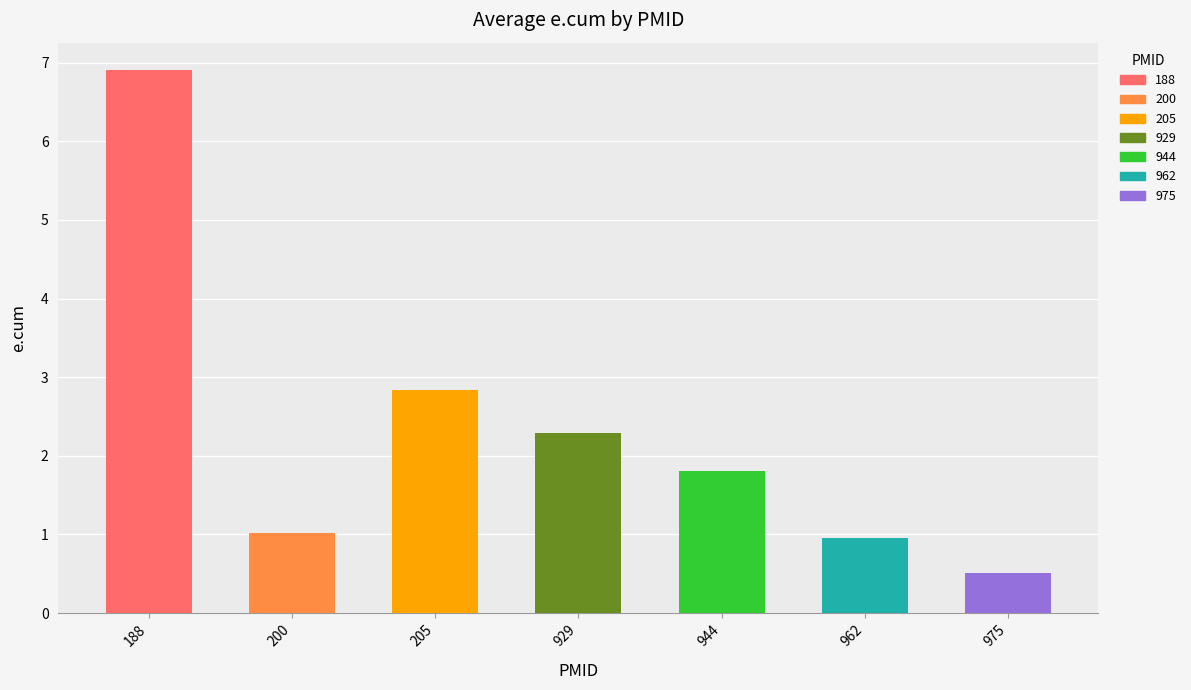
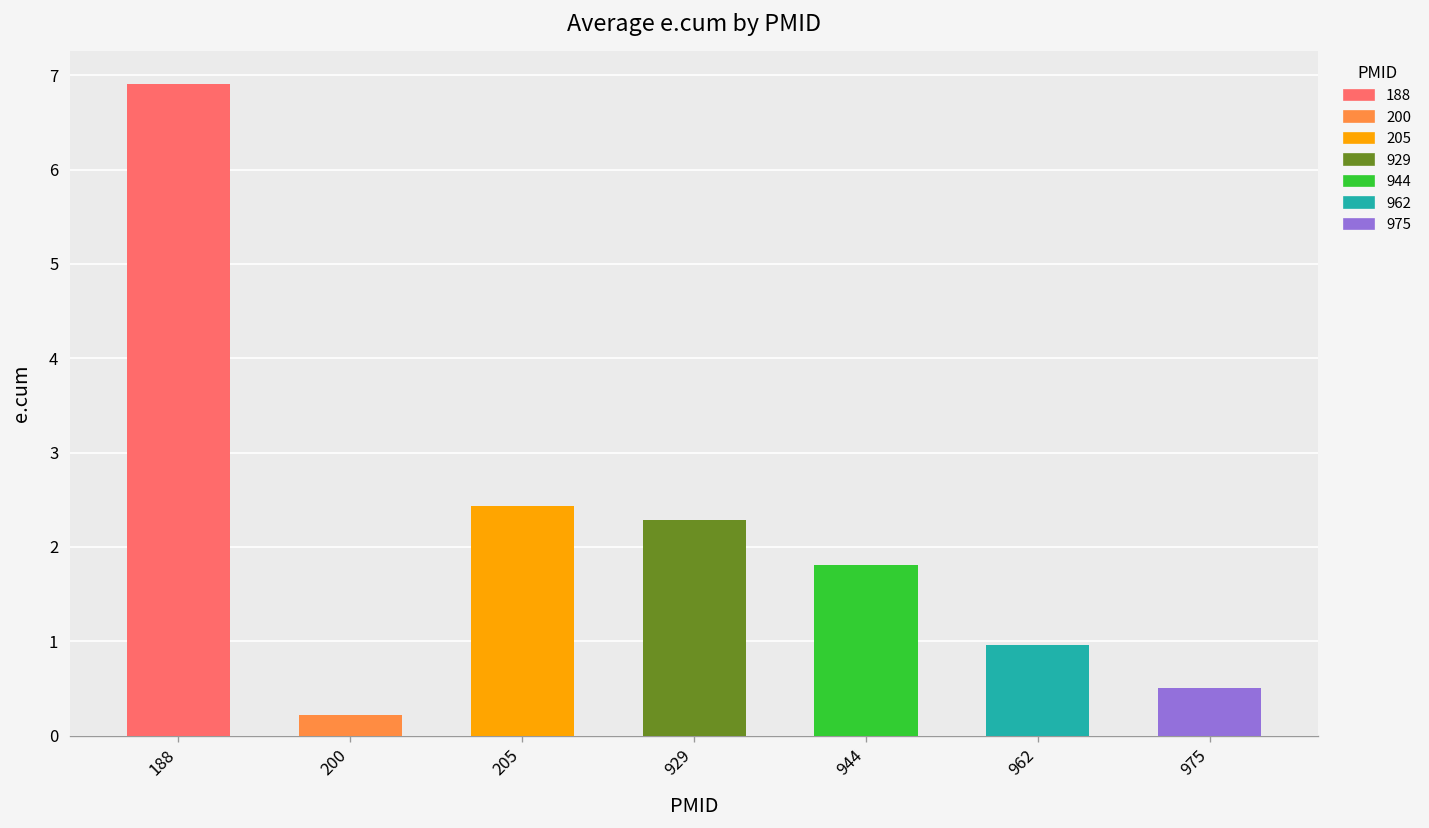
200: 1.0 -> 0.2
205: 2.8 -> 2.4
